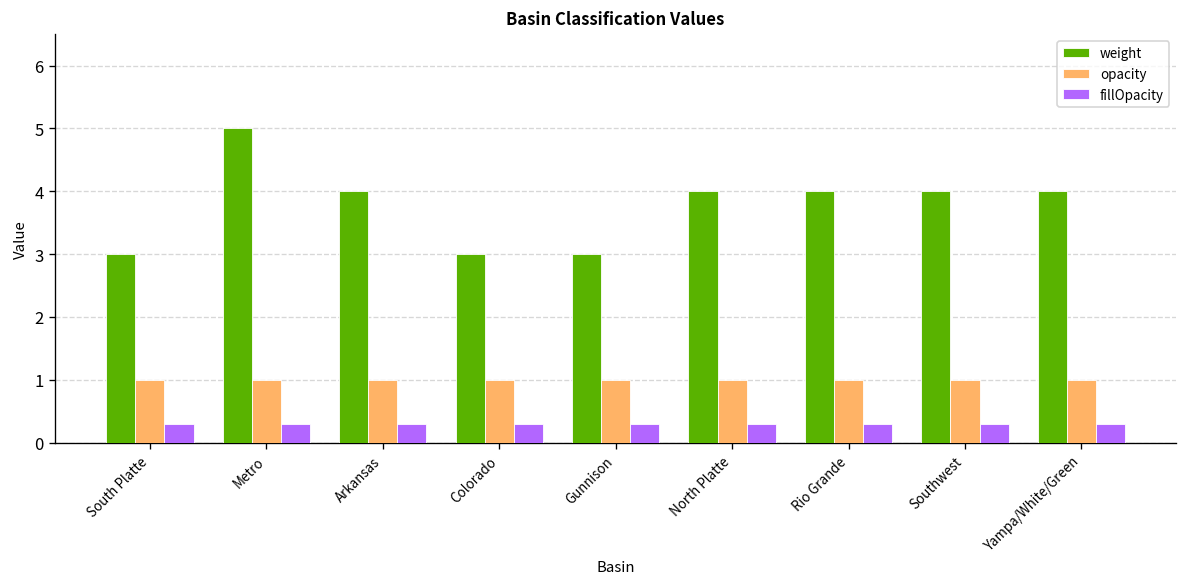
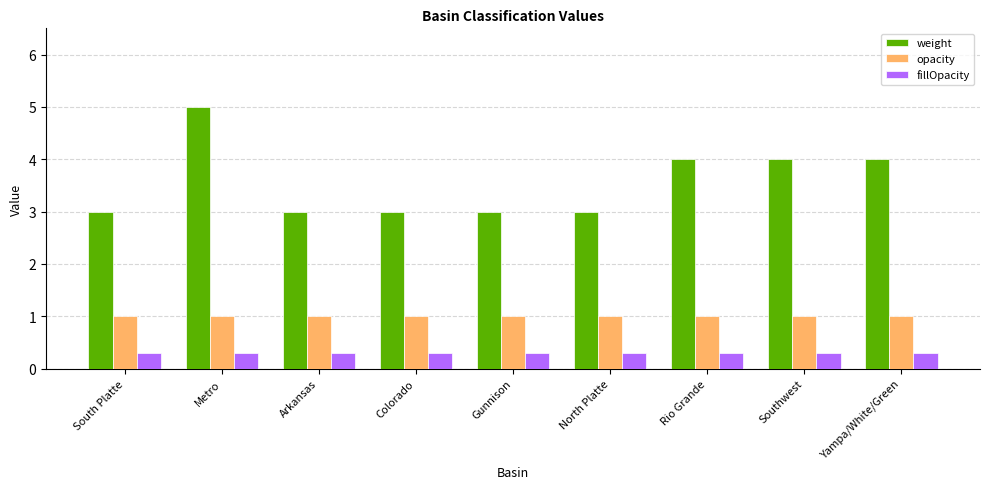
weight, Arkansas: 4 -> 3
weight, North Platte: 4 -> 3
